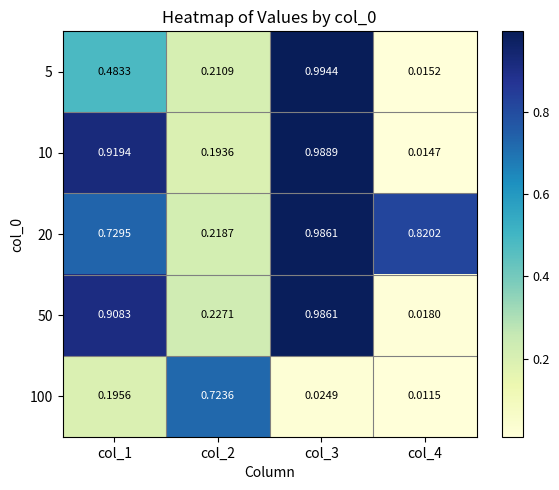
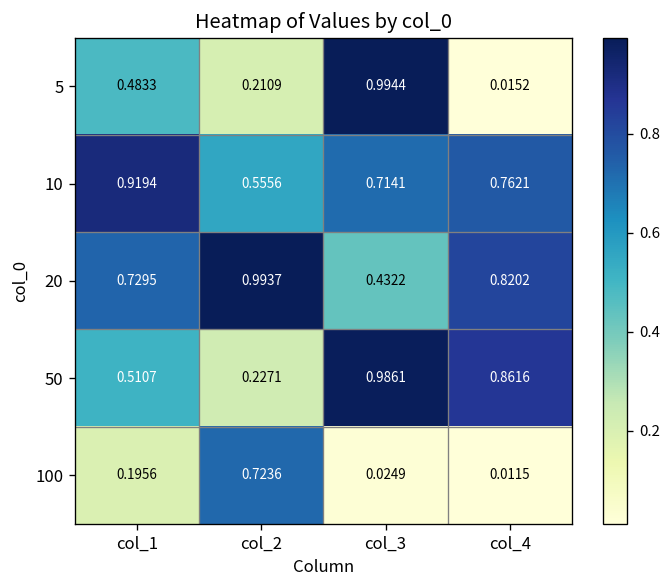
10, col_2: 0.1936 -> 0.5556
10, col_3: 0.9889 -> 0.7141
10, col_4: 0.0147 -> 0.7621
20, col_2: 0.2187 -> 0.9937
20, col_3: 0.9861 -> 0.4322
50, col_1: 0.9083 -> 0.5107
50, col_4: 0.0180 -> 0.8616
